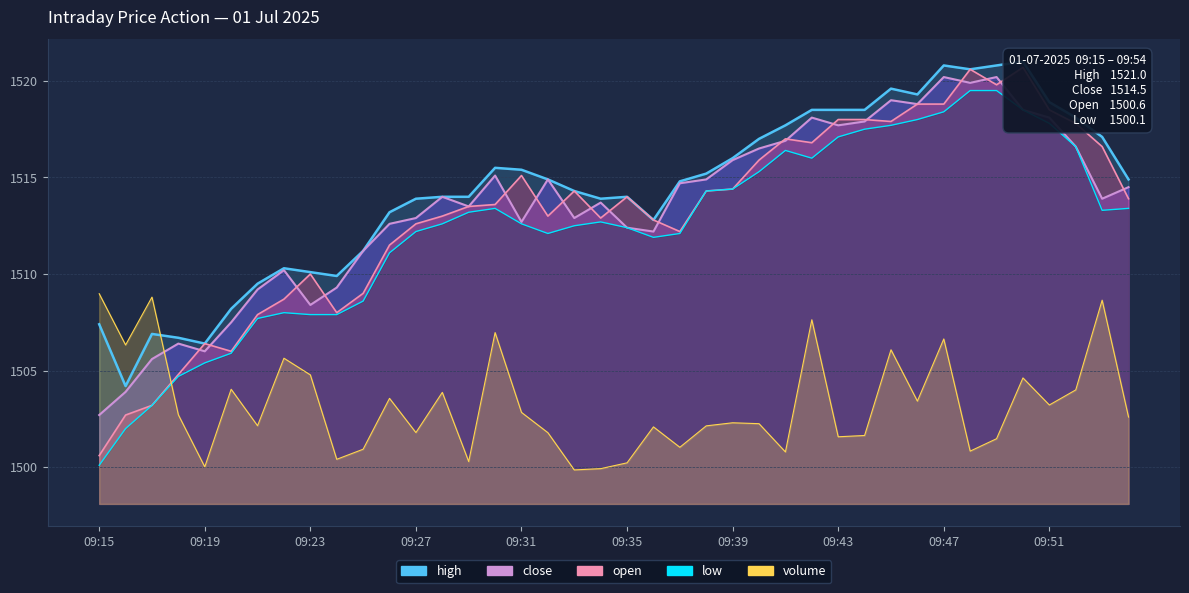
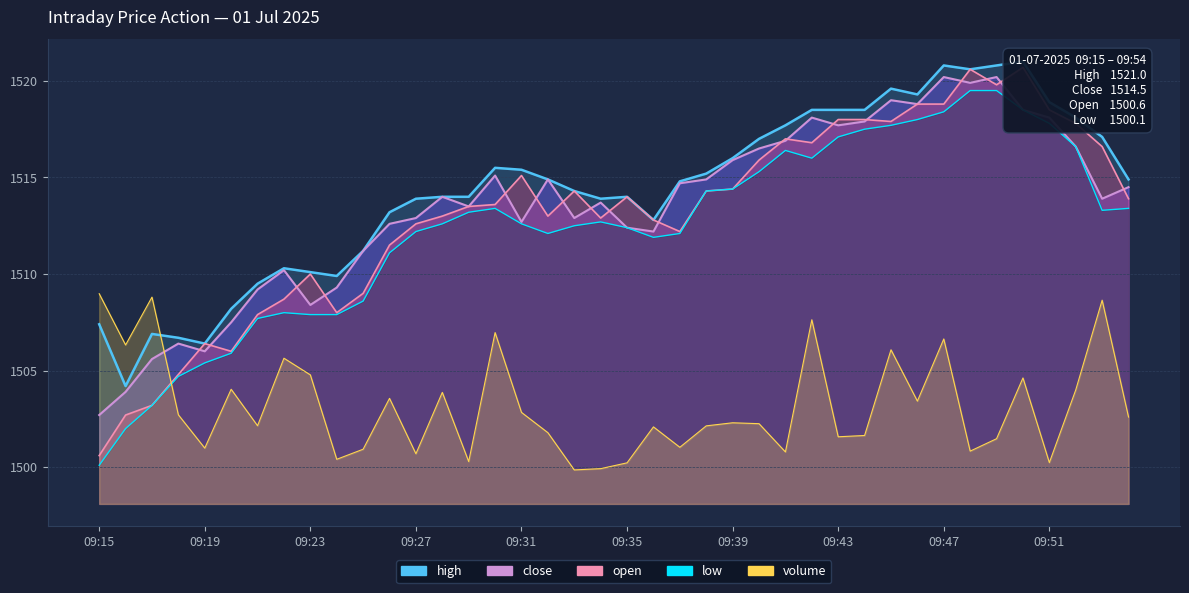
volume, 09:19: 1500.0 -> 1501.0
volume, 09:27: 1501.8 -> 1500.7
volume, 09:51: 1503.2 -> 1500.2
